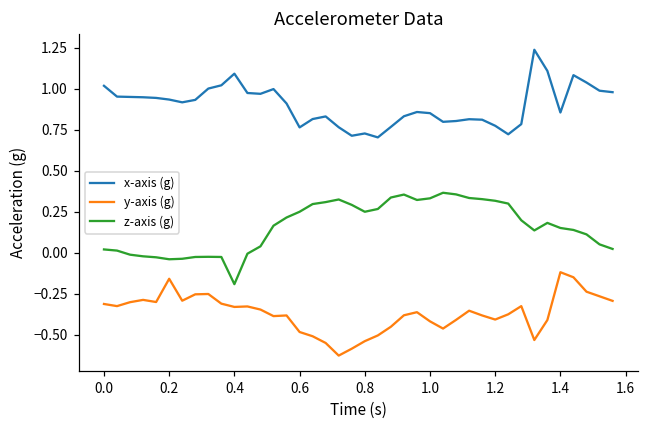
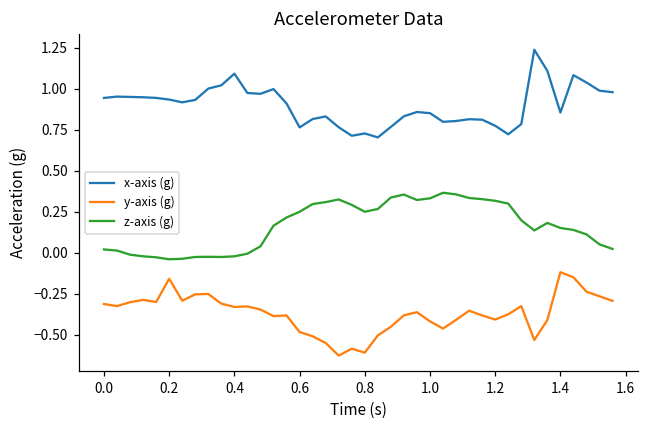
x-axis (g), 0.0: 1.02 -> 0.95
z-axis (g), 0.4: -0.19 -> -0.02
y-axis (g), 0.8: -0.54 -> -0.61
